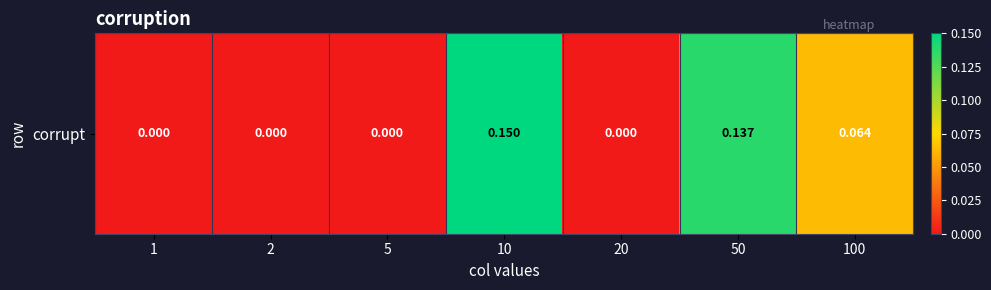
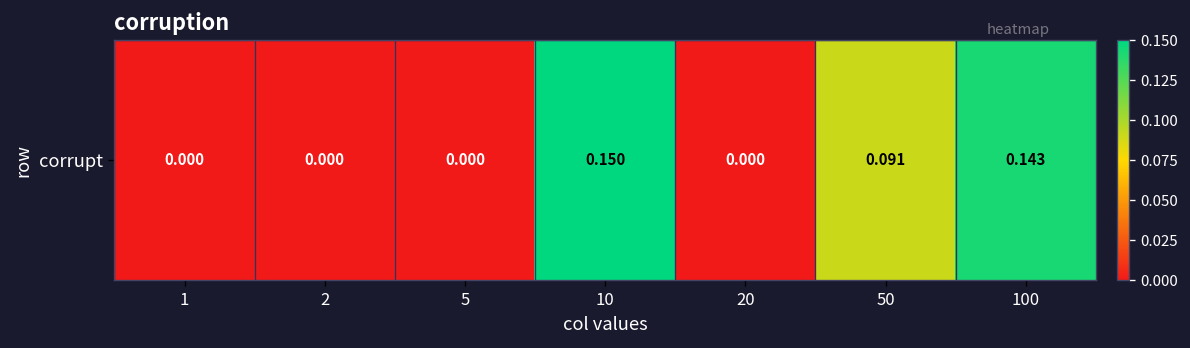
corrupt, 50: 0.137 -> 0.091
corrupt, 100: 0.064 -> 0.143
